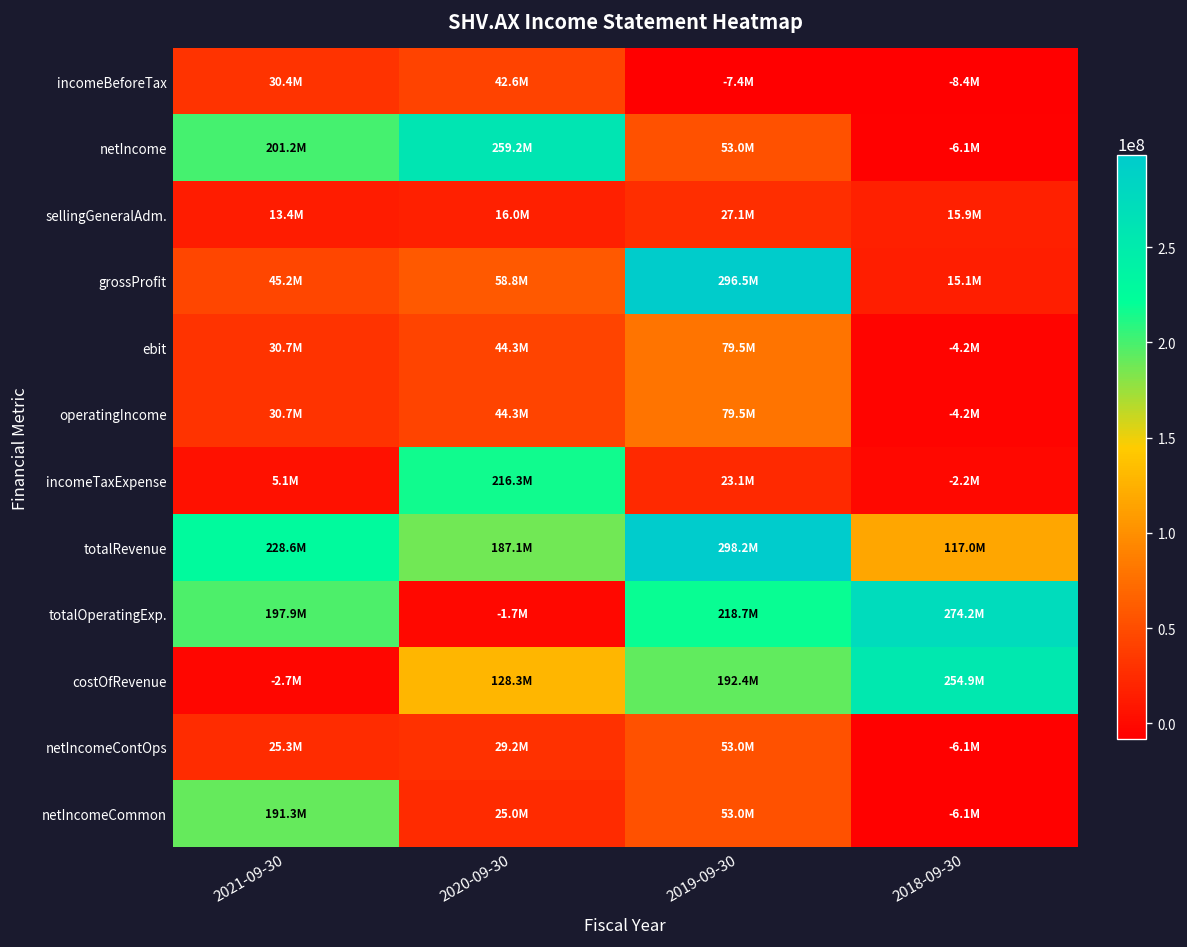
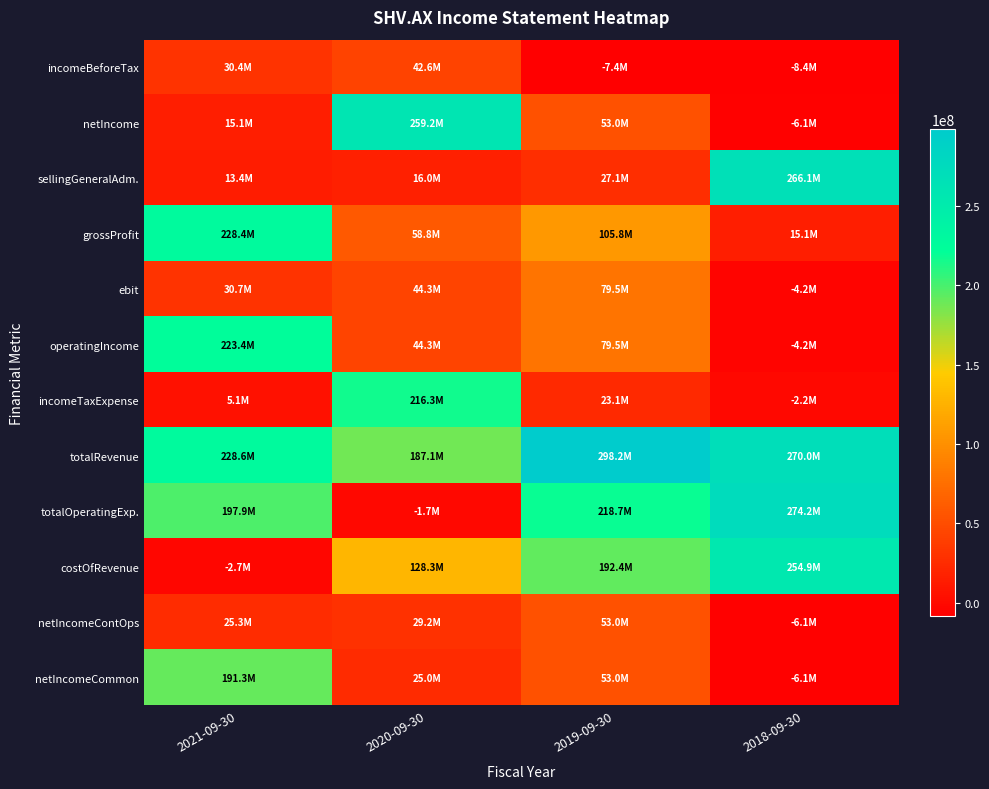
netIncome, 2021-09-30: 201.2M -> 15.1M
sellingGeneralAdm., 2018-09-30: 15.9M -> 266.1M
grossProfit, 2021-09-30: 45.2M -> 228.4M
grossProfit, 2019-09-30: 296.5M -> 105.8M
operatingIncome, 2021-09-30: 30.7M -> 223.4M
totalRevenue, 2018-09-30: 117.0M -> 270.0M
